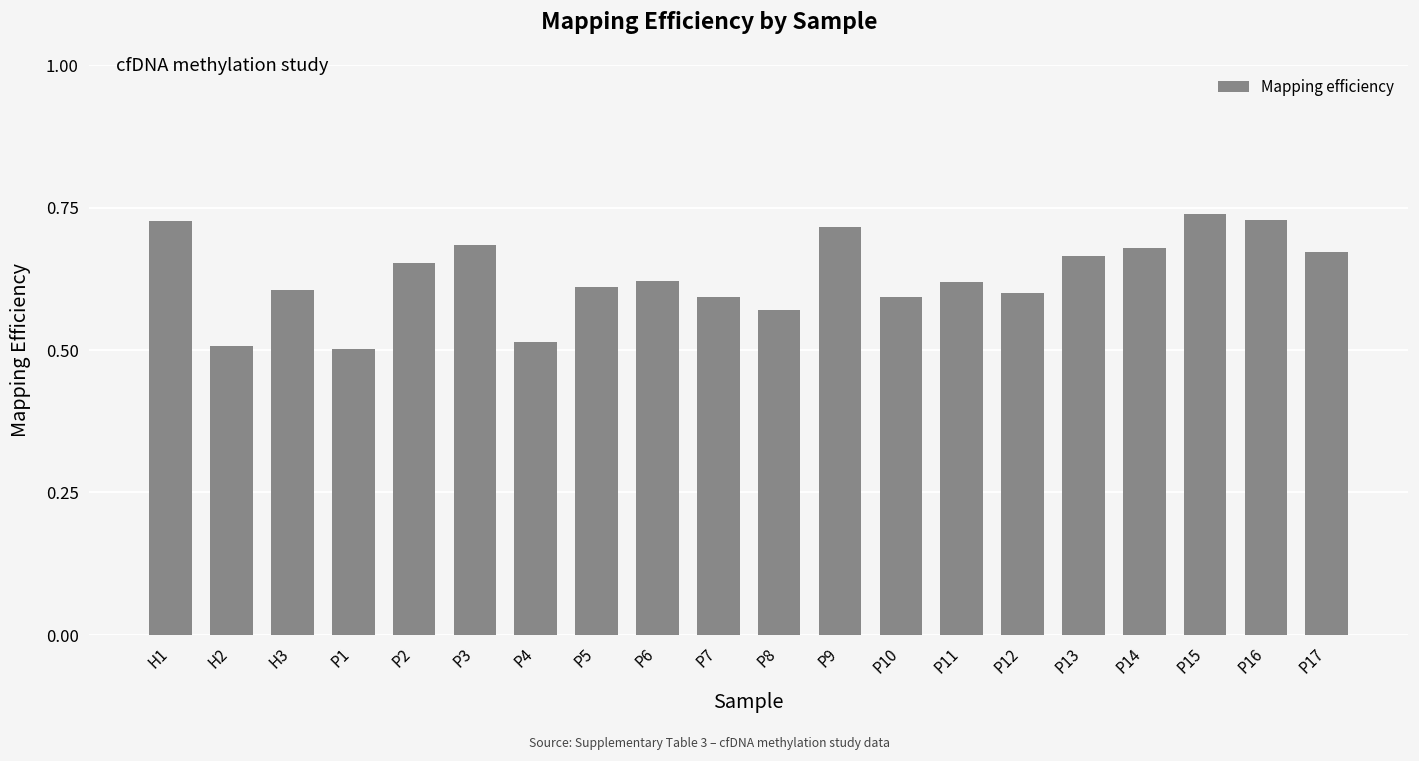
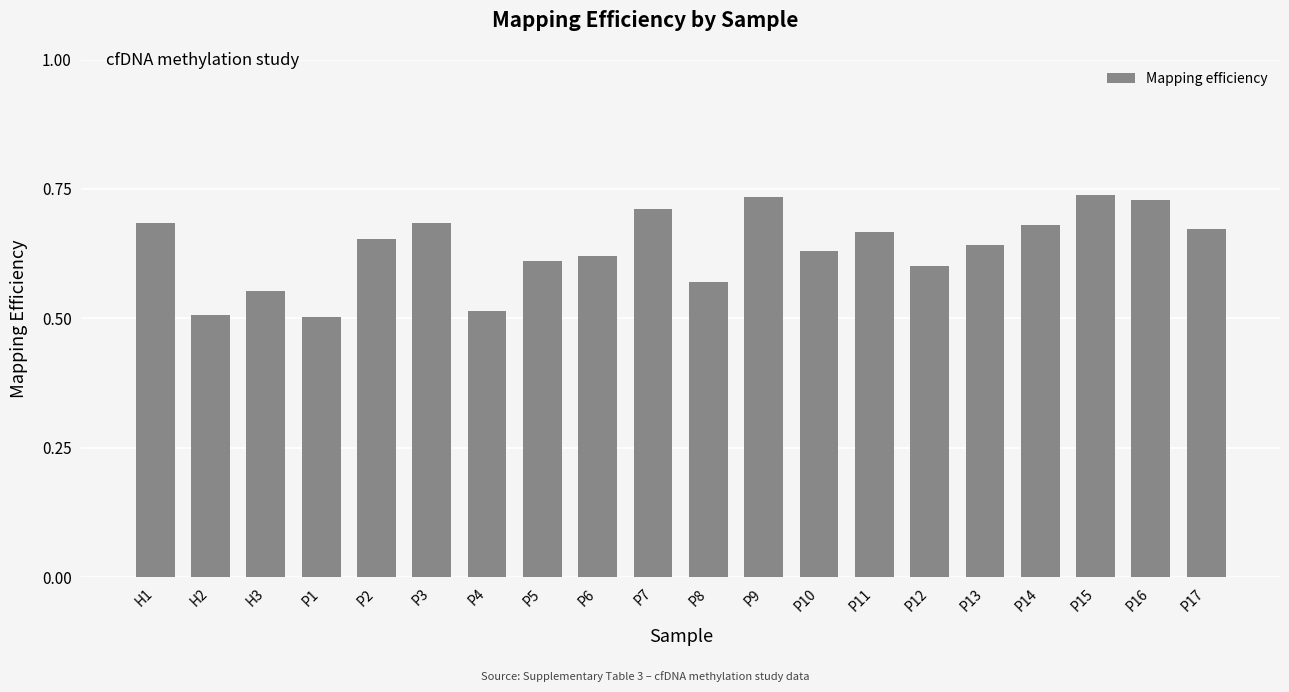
H1: 0.73 -> 0.69
H3: 0.61 -> 0.55
P7: 0.59 -> 0.71
P9: 0.72 -> 0.73
P10: 0.59 -> 0.63
P11: 0.62 -> 0.67
P13: 0.67 -> 0.64
